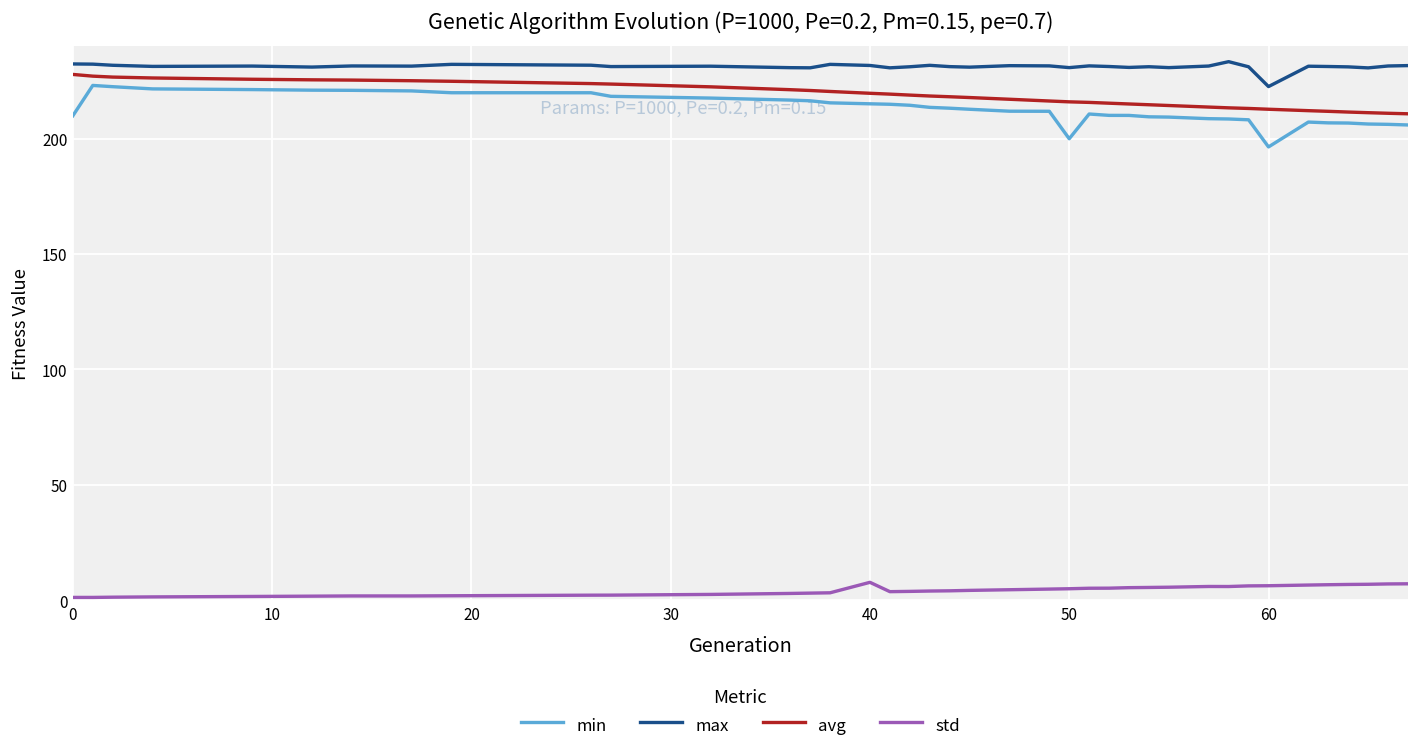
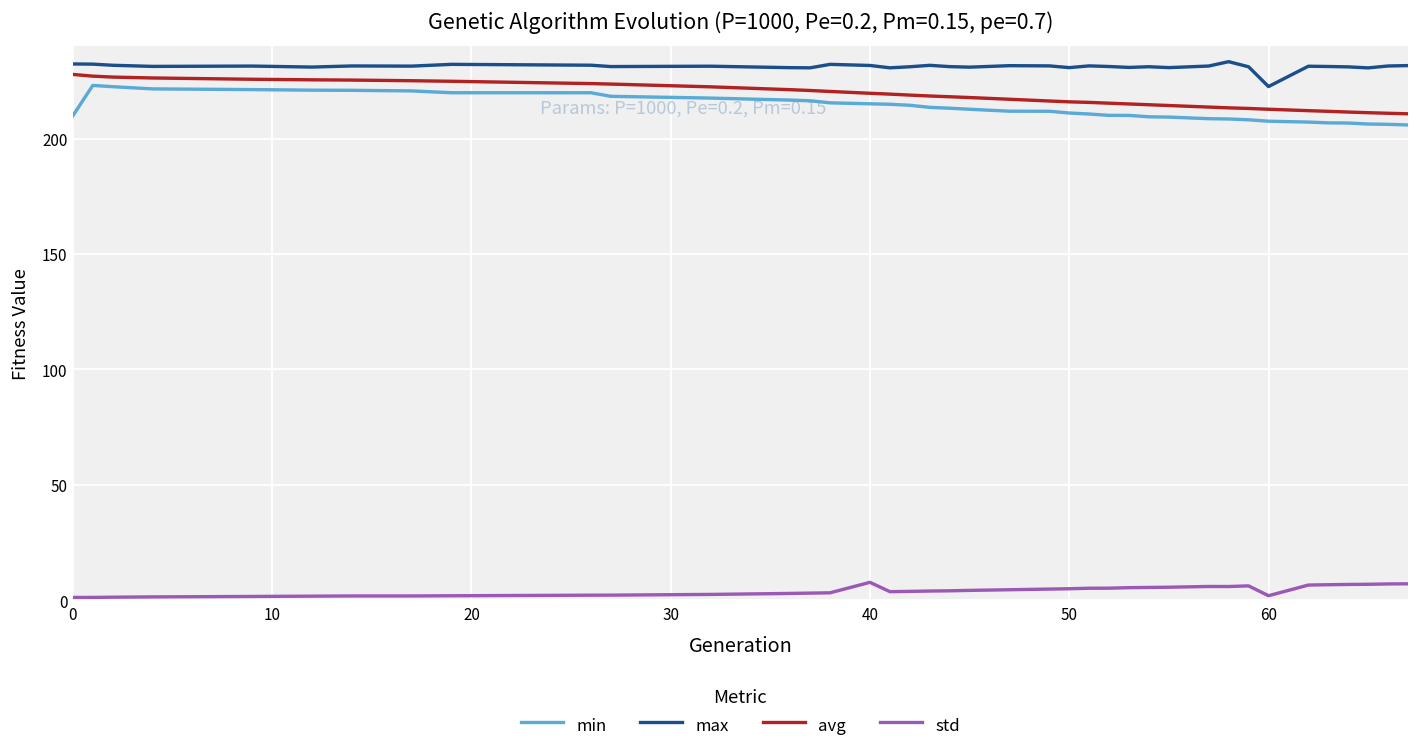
min, 50: 200 -> 211
min, 60: 196 -> 207
std, 60: 6 -> 2
